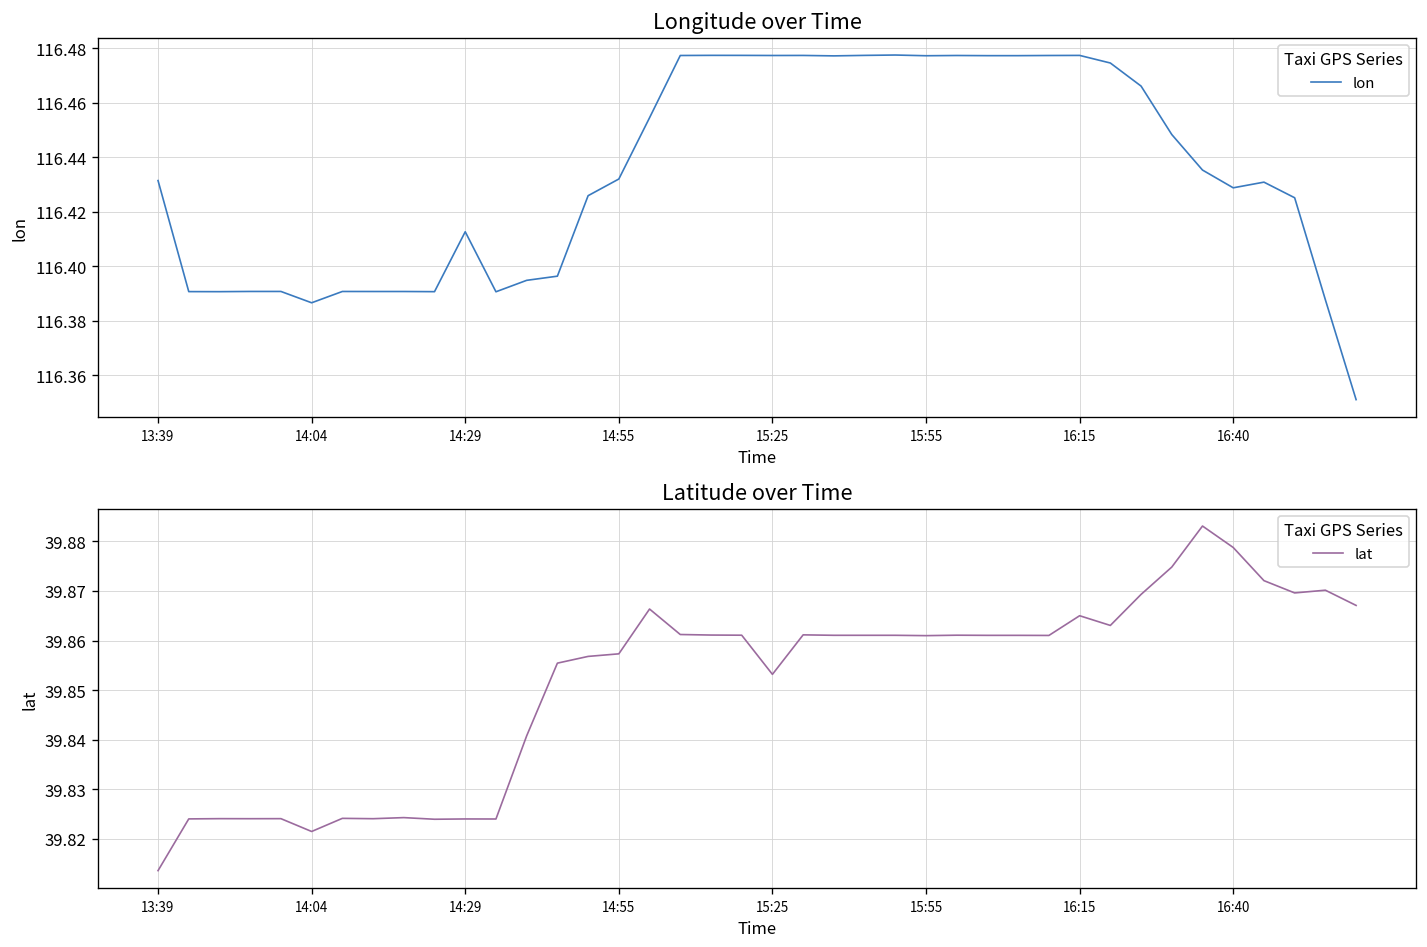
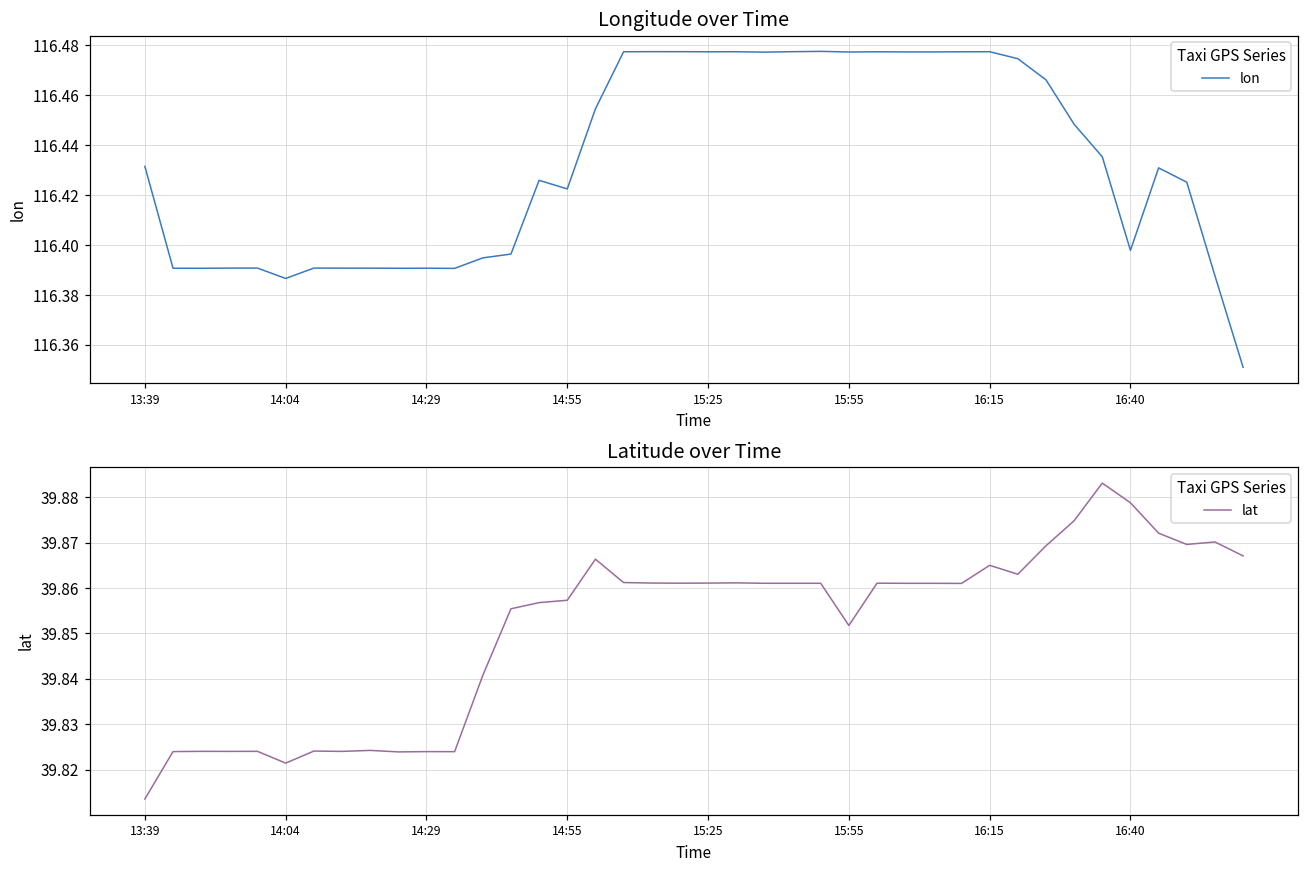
Longitude over Time, 14:29: 116.413 -> 116.391
Longitude over Time, 14:55: 116.432 -> 116.423
Longitude over Time, 16:40: 116.429 -> 116.398
Latitude over Time, 15:25: 39.853 -> 39.861
Latitude over Time, 15:55: 39.861 -> 39.852
